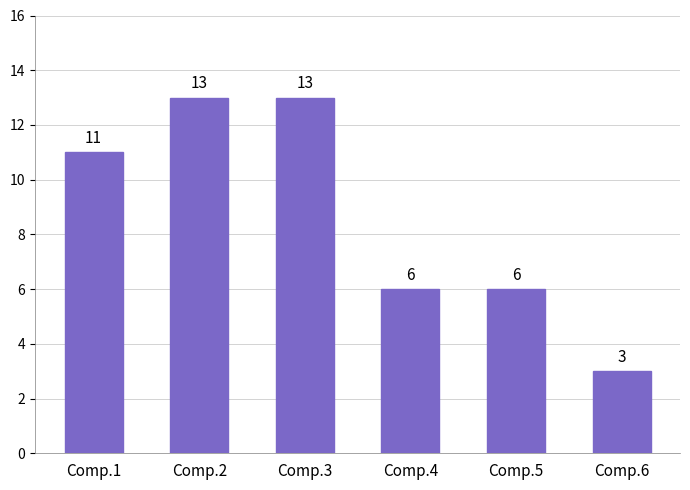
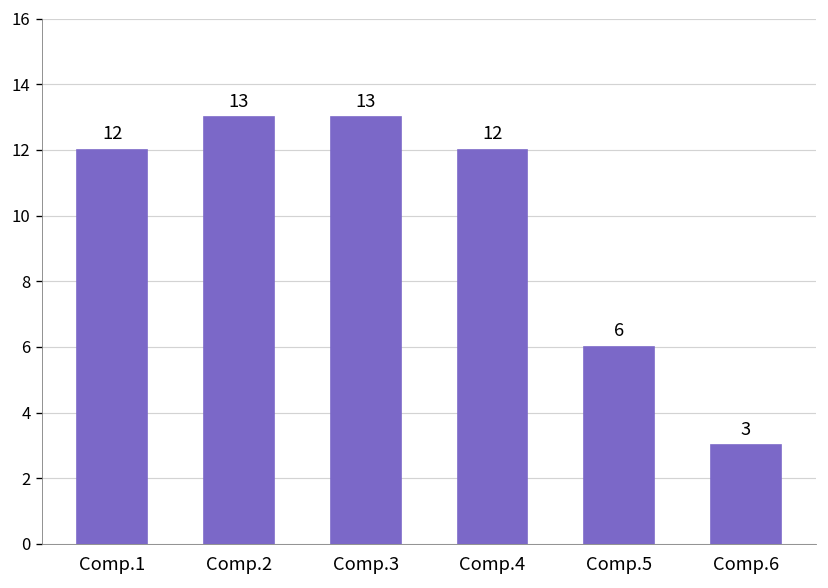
Comp.1: 11 -> 12
Comp.4: 6 -> 12
